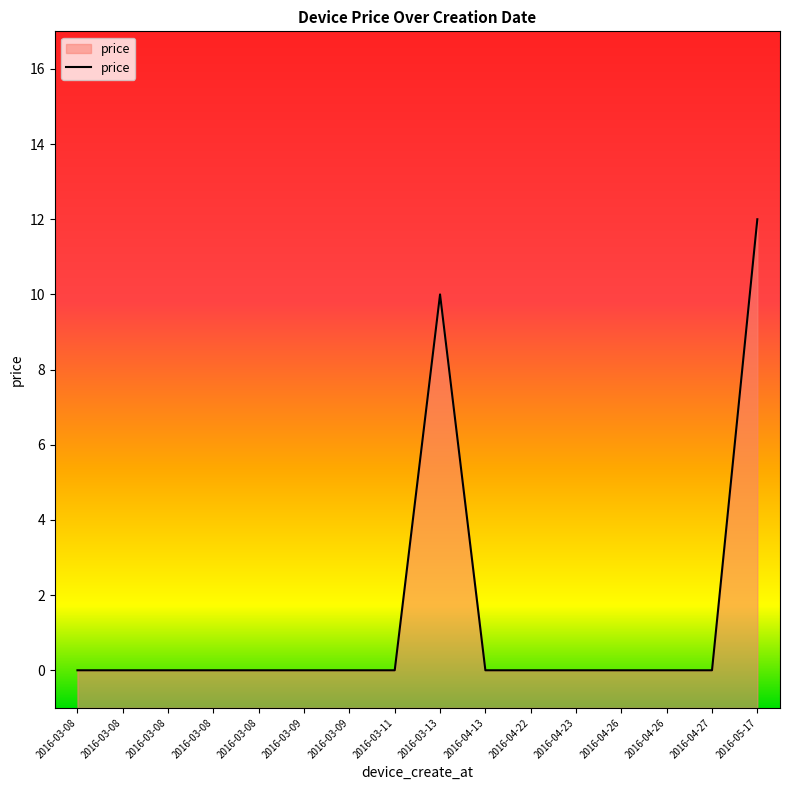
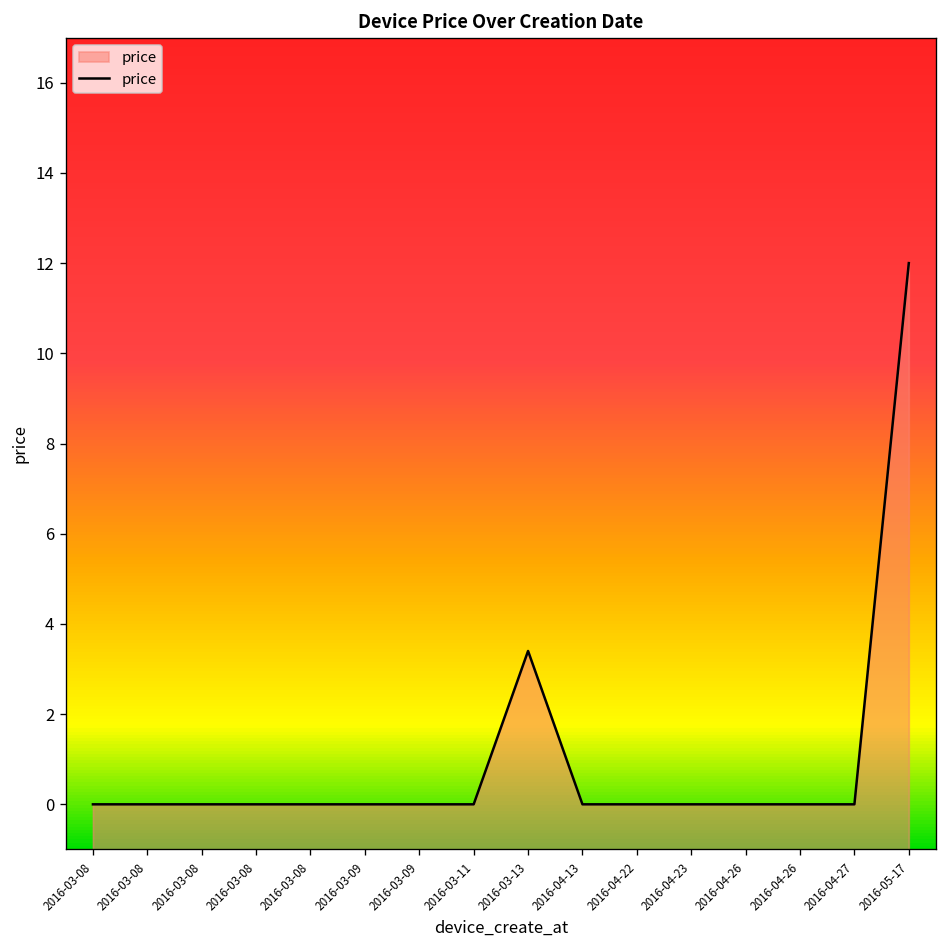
2016-03-13: 10.0 -> 3.4
